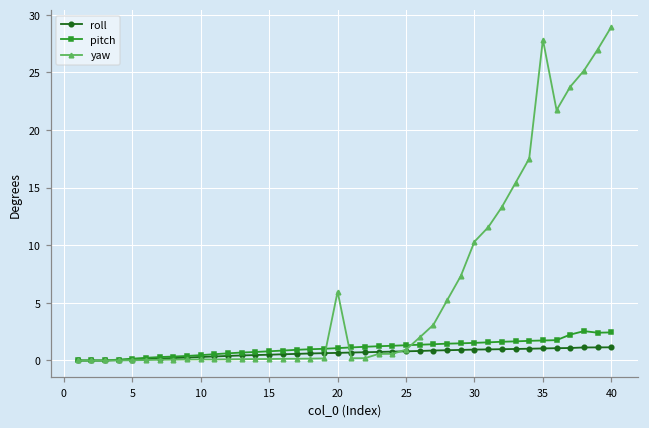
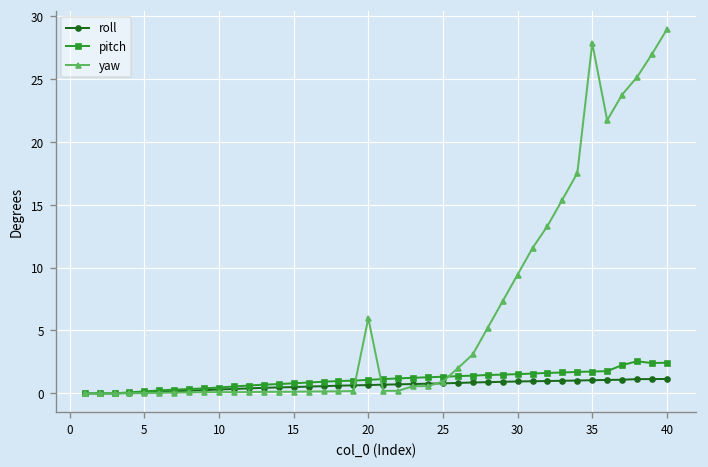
yaw, 30: 10.3 -> 9.4
